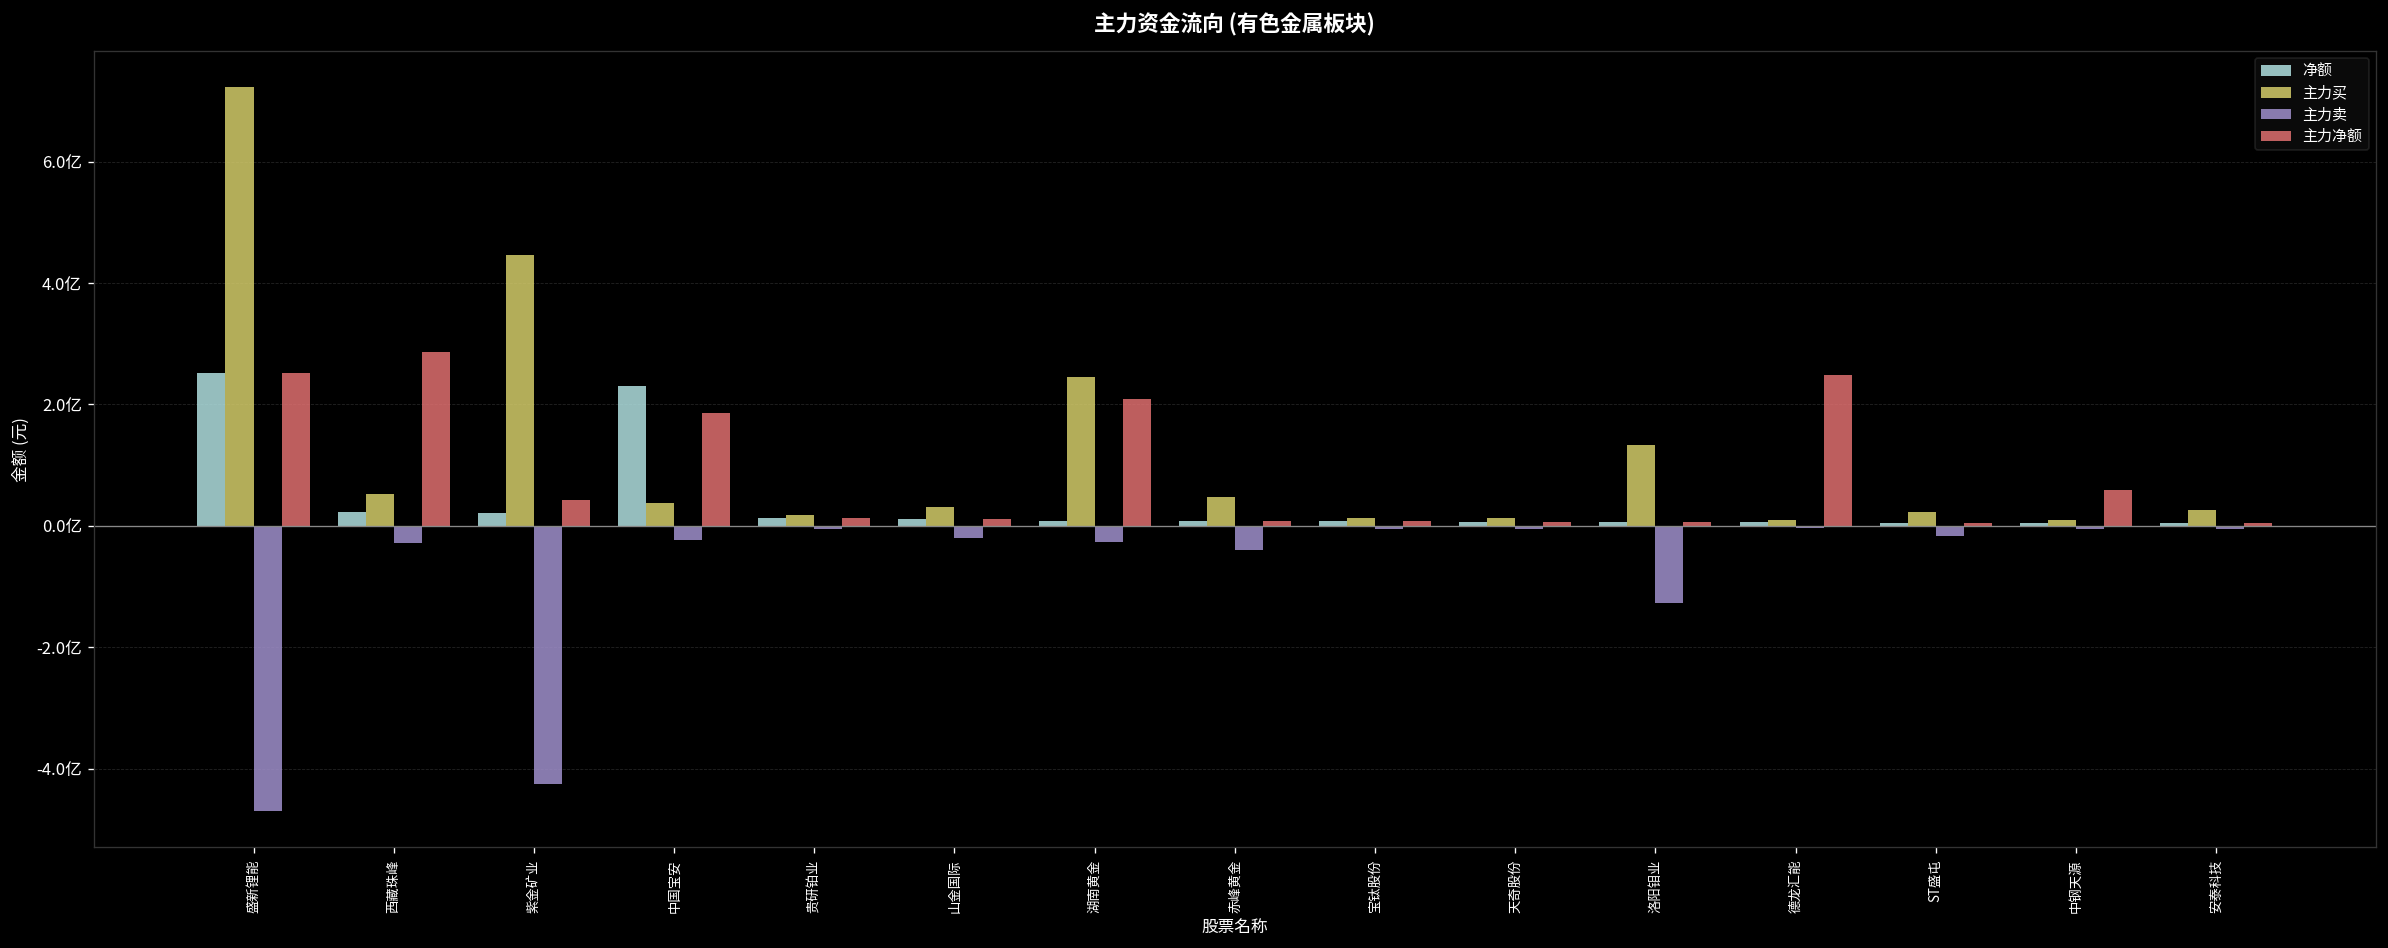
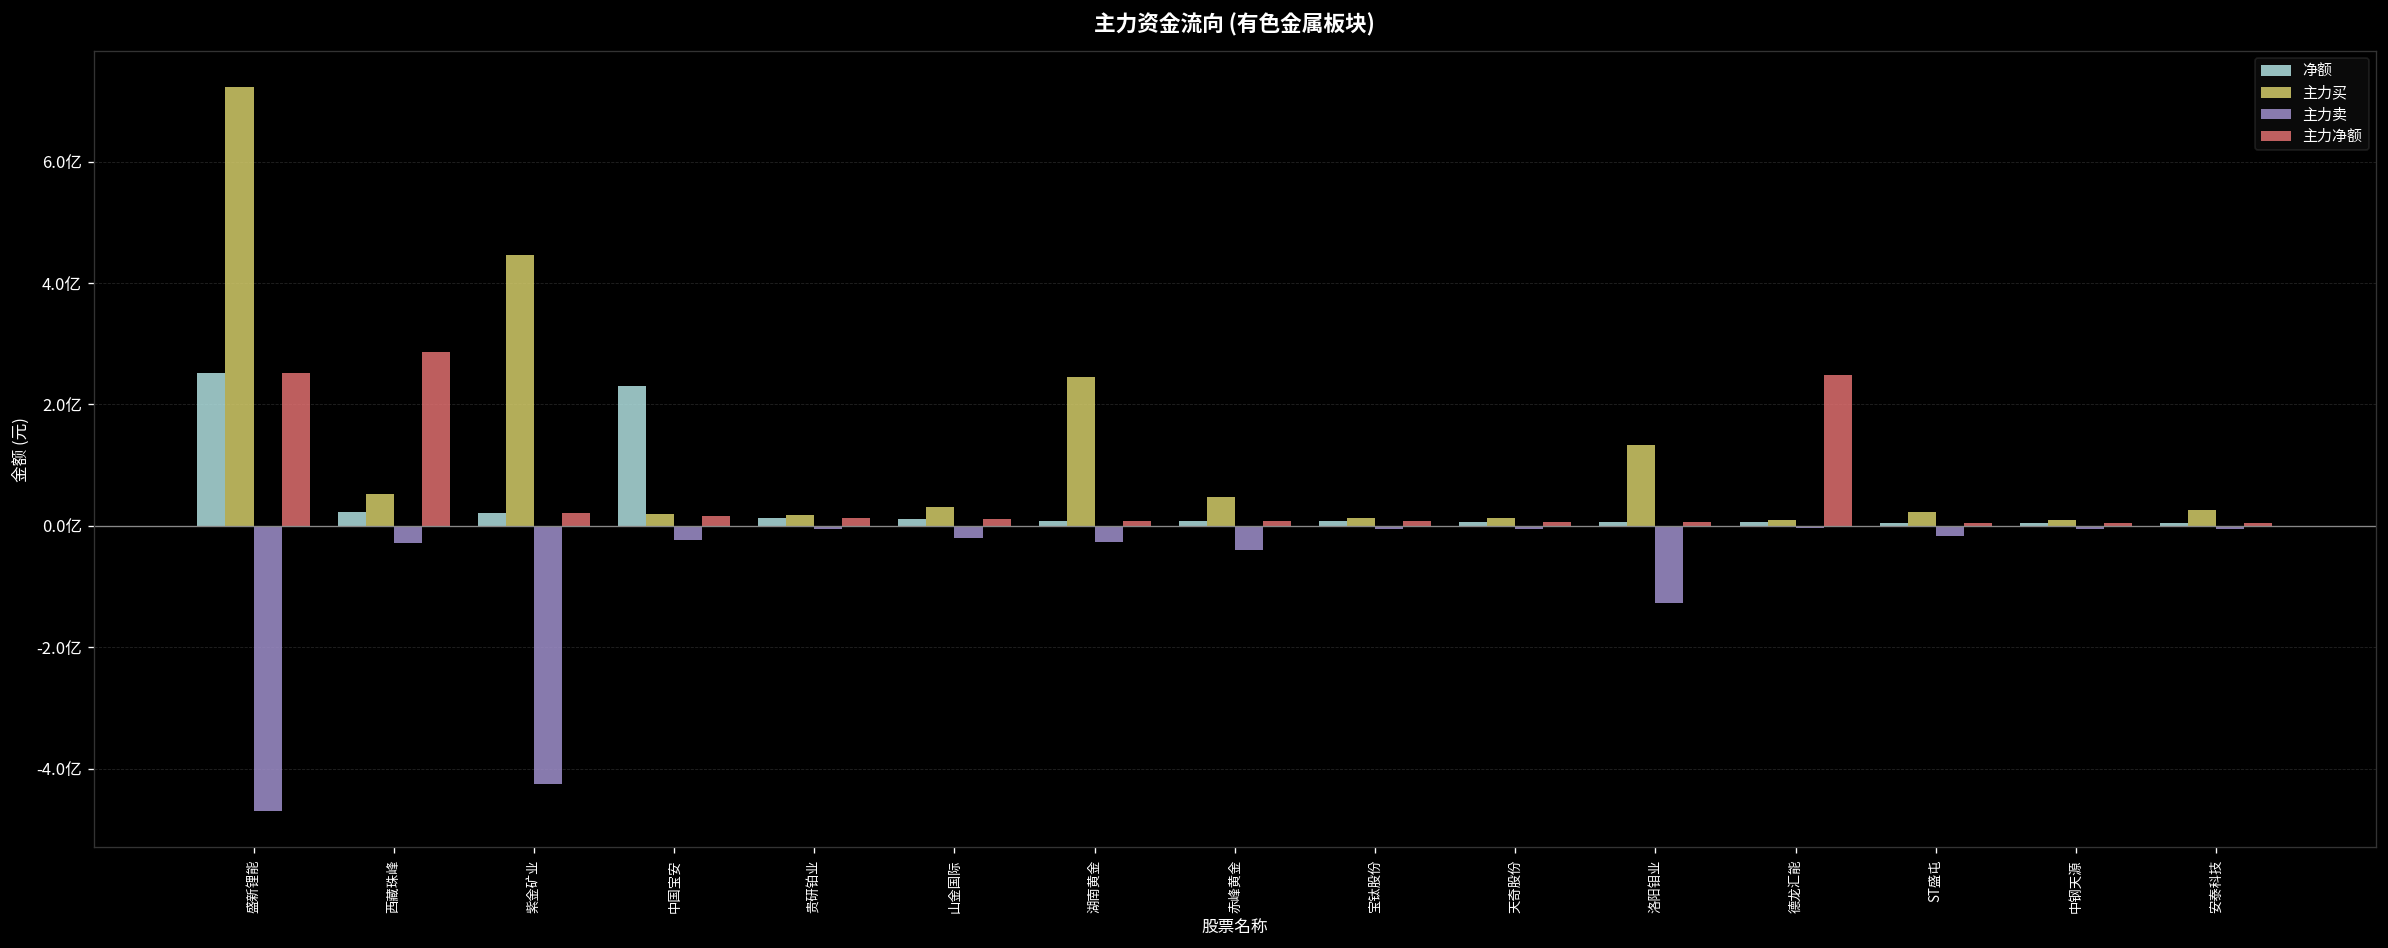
主力净额, 紫金矿业: 0.4亿 -> 0.2亿
主力买, 中国宝安: 0.4亿 -> 0.2亿
主力净额, 中国宝安: 1.9亿 -> 0.2亿
主力净额, 湖南黄金: 2.1亿 -> 0.1亿
主力净额, 中钢天源: 0.6亿 -> 0.0亿
